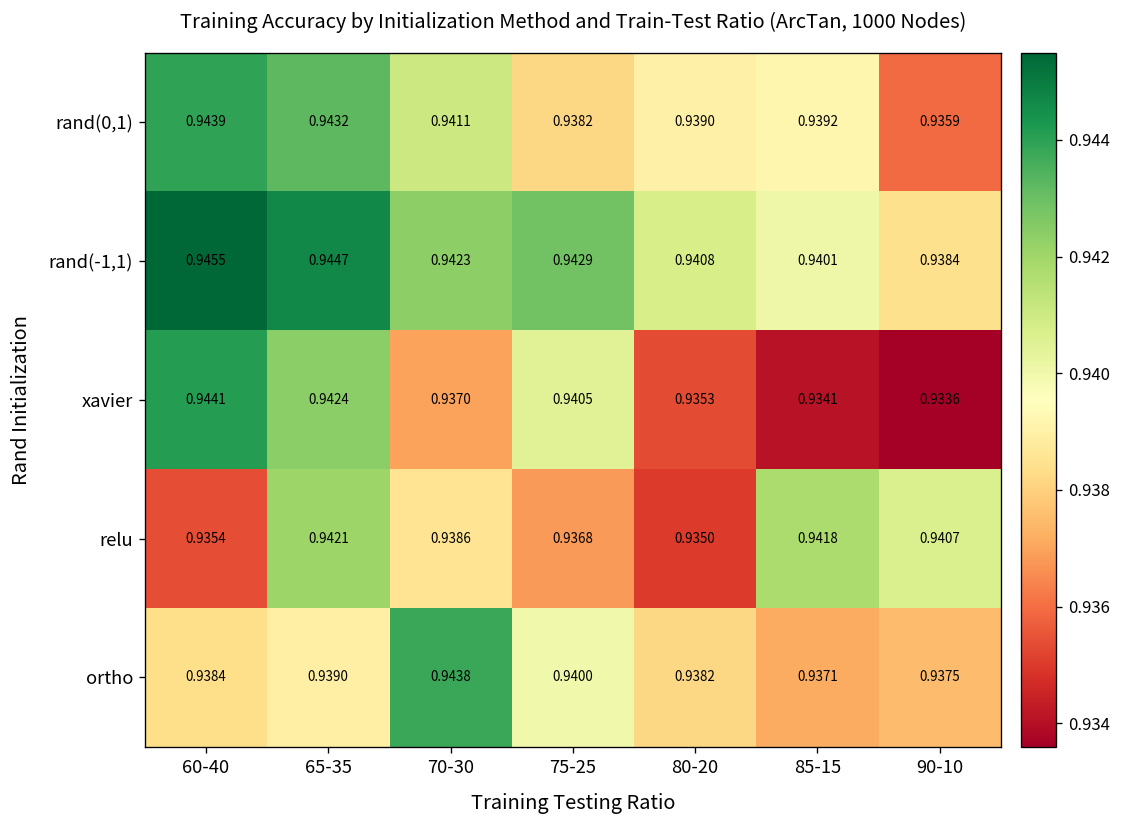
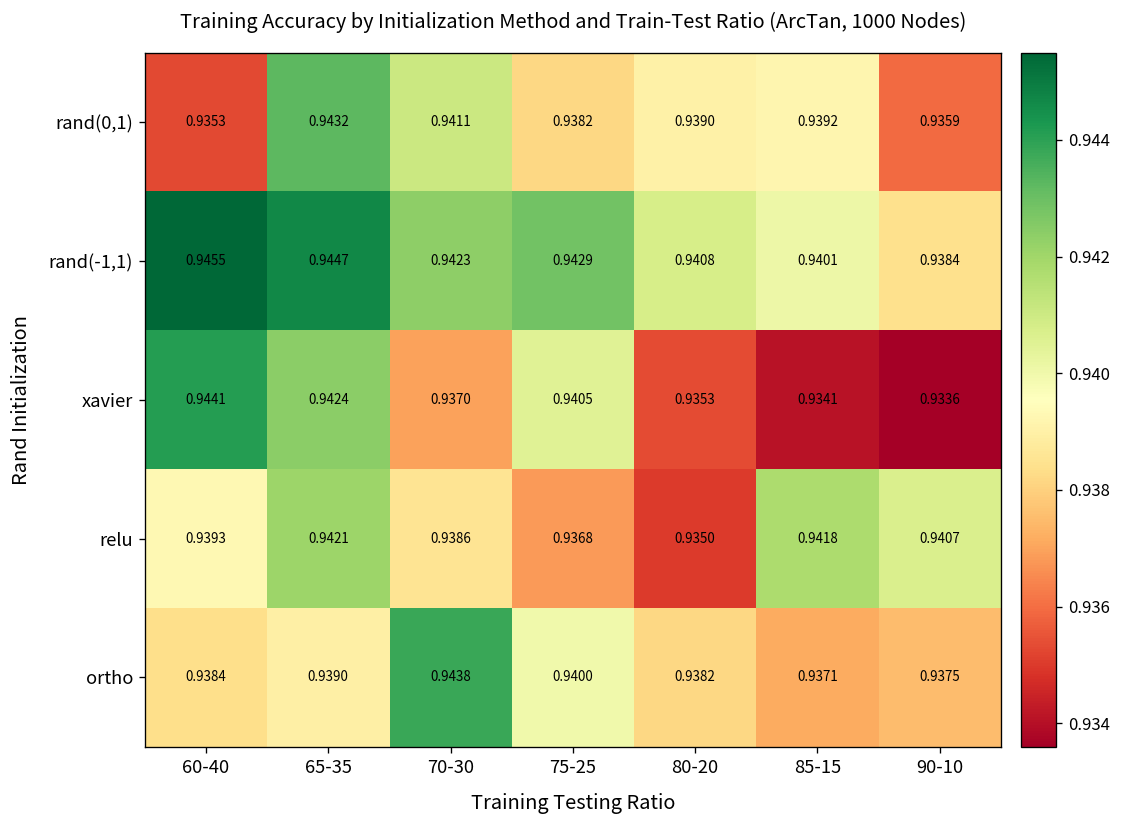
rand(0,1), 60-40: 0.9439 -> 0.9353
relu, 60-40: 0.9354 -> 0.9393
